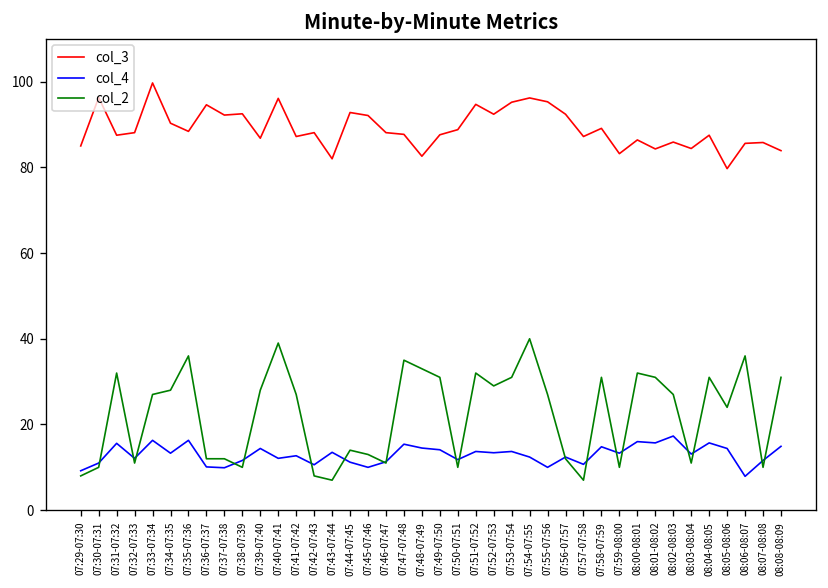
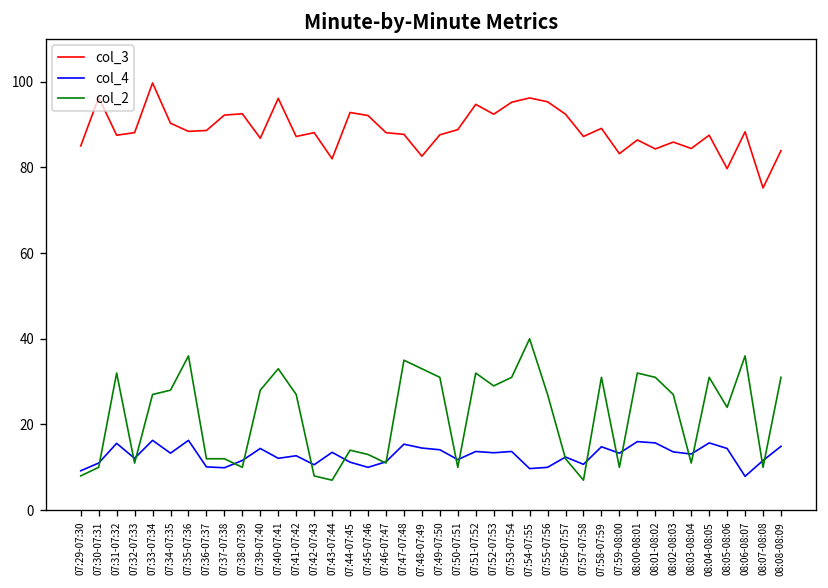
col_3, 07:36-07:37: 95 -> 89
col_2, 07:40-07:41: 39 -> 33
col_4, 07:54-07:55: 12 -> 10
col_4, 08:02-08:03: 17 -> 14
col_3, 08:06-08:07: 86 -> 88
col_3, 08:07-08:08: 86 -> 75
